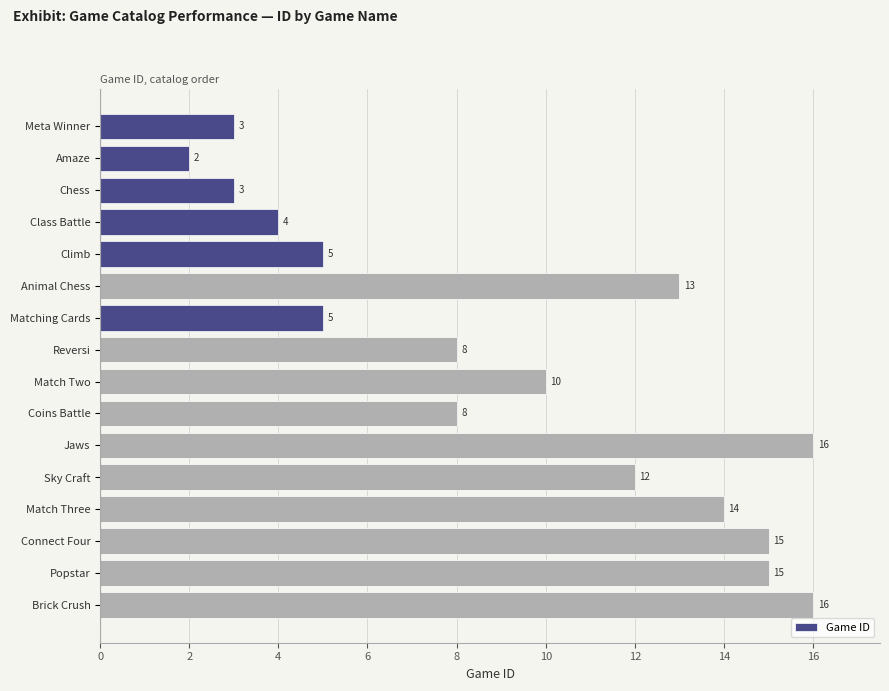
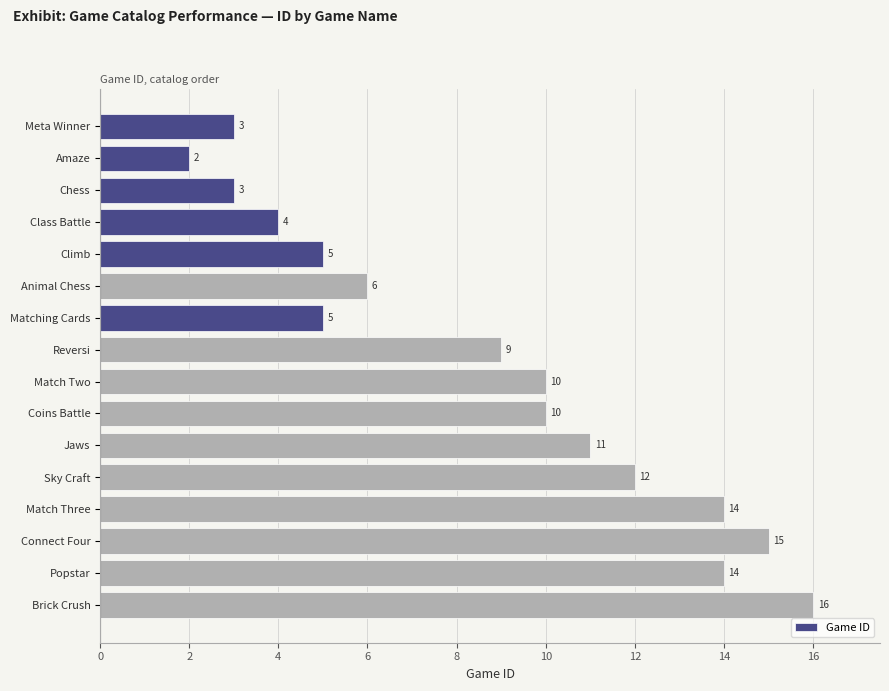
Animal Chess: 13 -> 6
Reversi: 8 -> 9
Coins Battle: 8 -> 10
Jaws: 16 -> 11
Popstar: 15 -> 14
